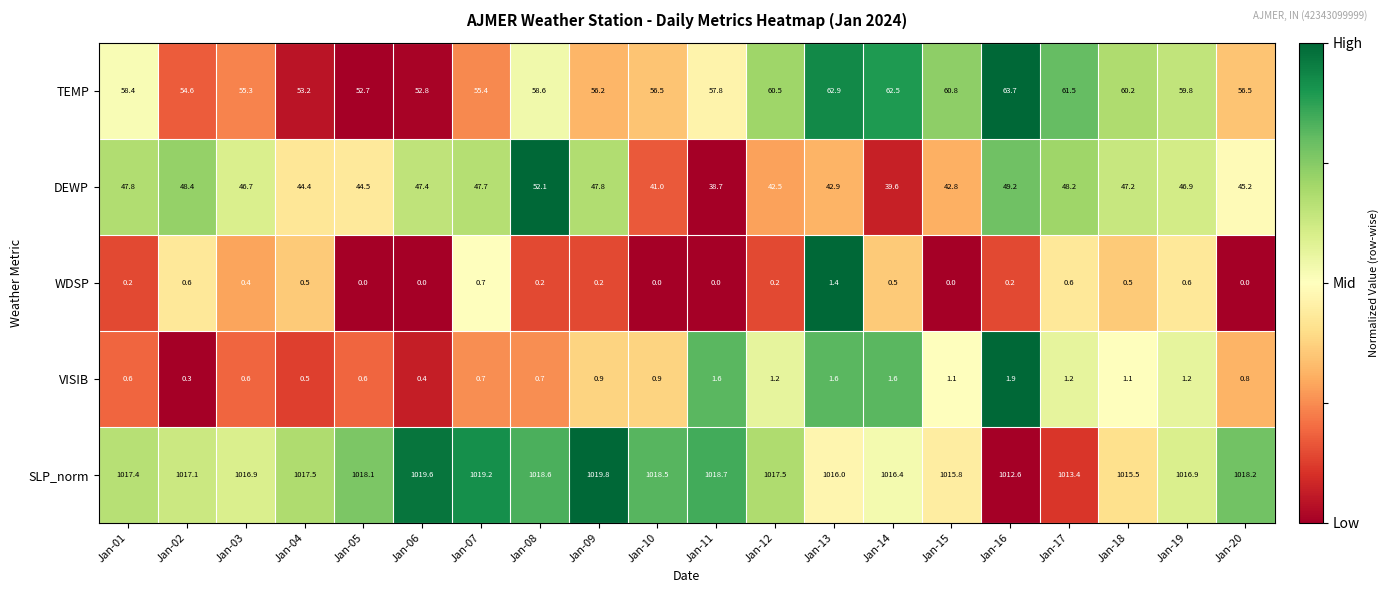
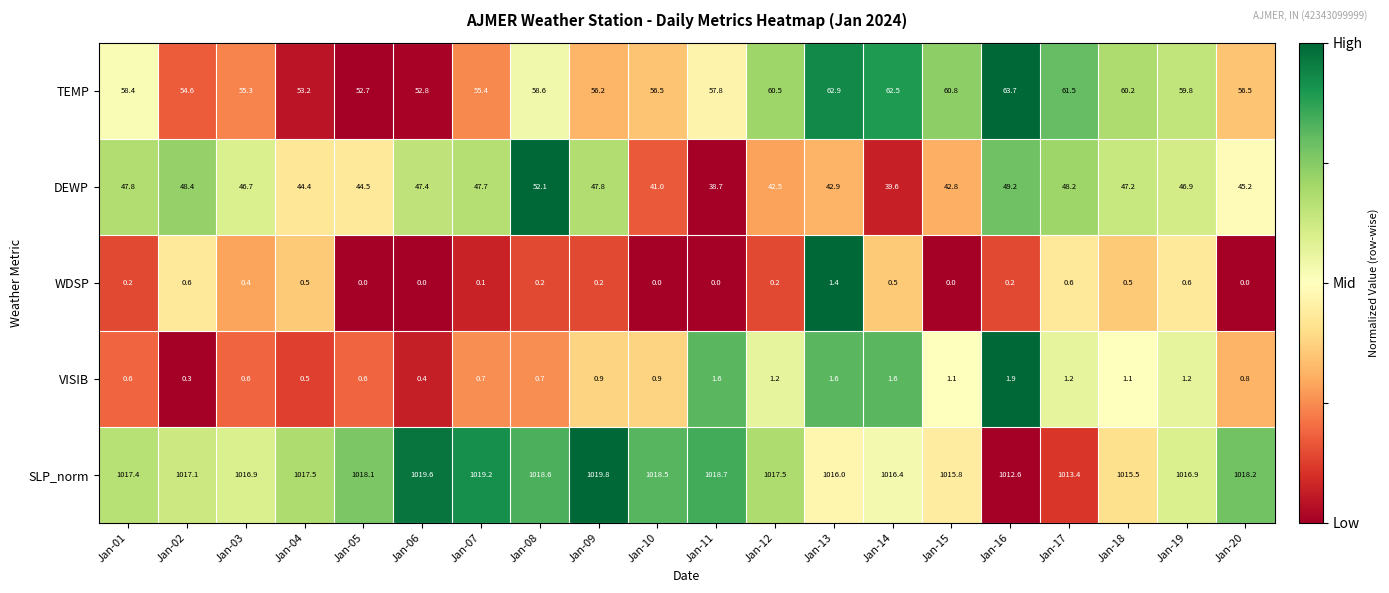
WDSP, Jan-07: 0.7 -> 0.1
